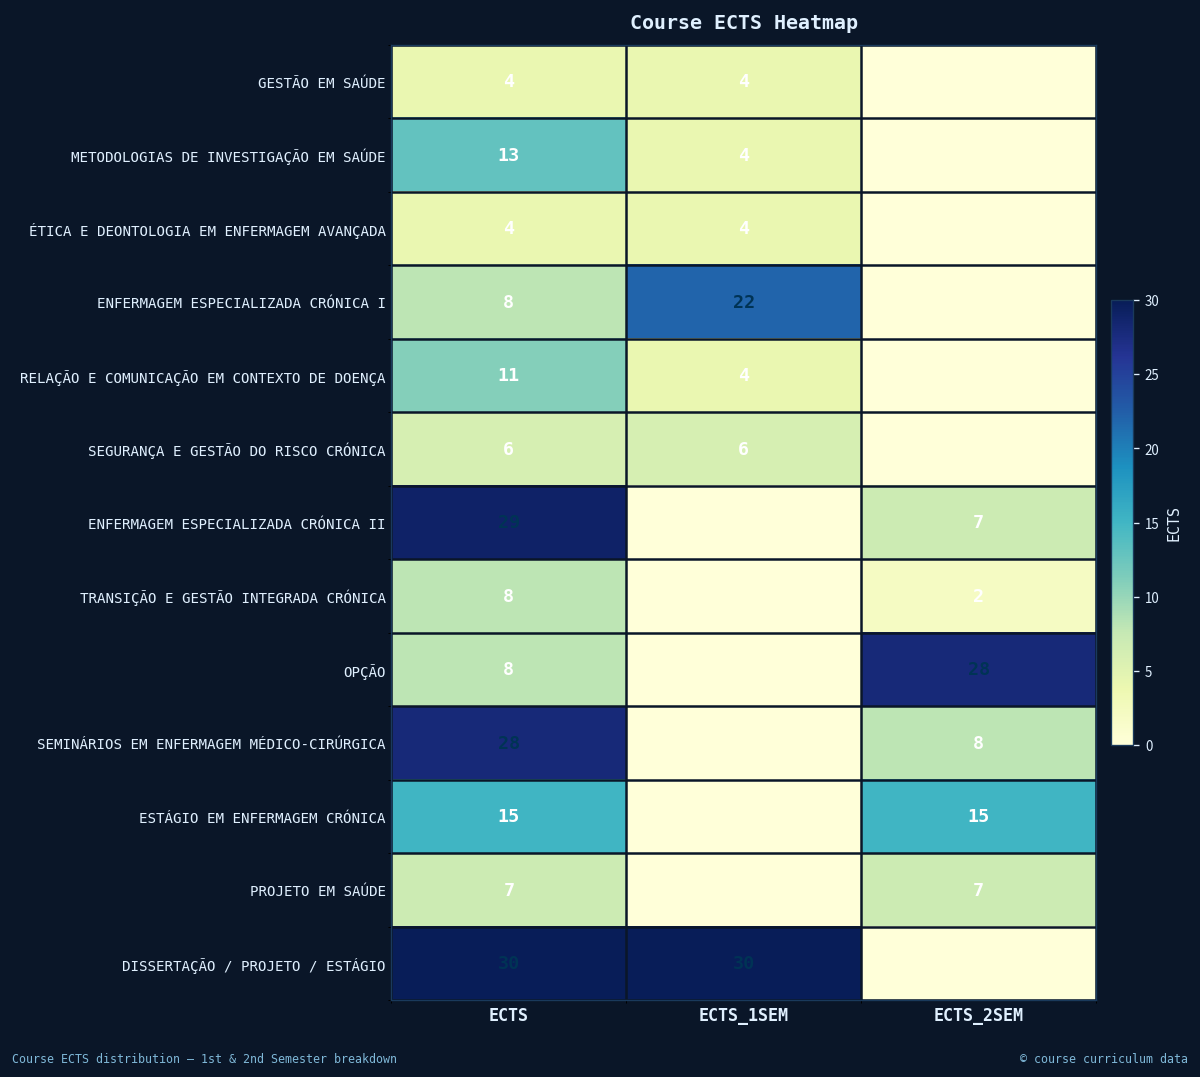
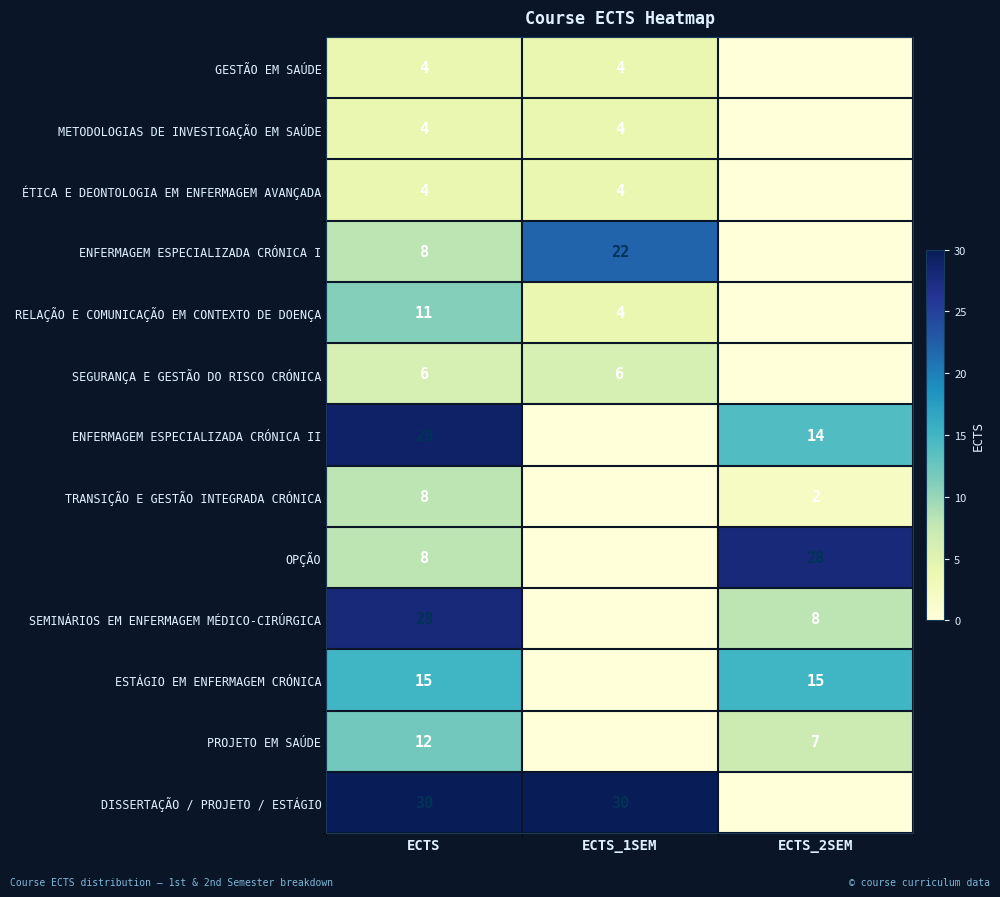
METODOLOGIAS DE INVESTIGAÇÃO EM SAÚDE, ECTS: 13 -> 4
ENFERMAGEM ESPECIALIZADA CRÓNICA II, ECTS_2SEM: 7 -> 14
PROJETO EM SAÚDE, ECTS: 7 -> 12
